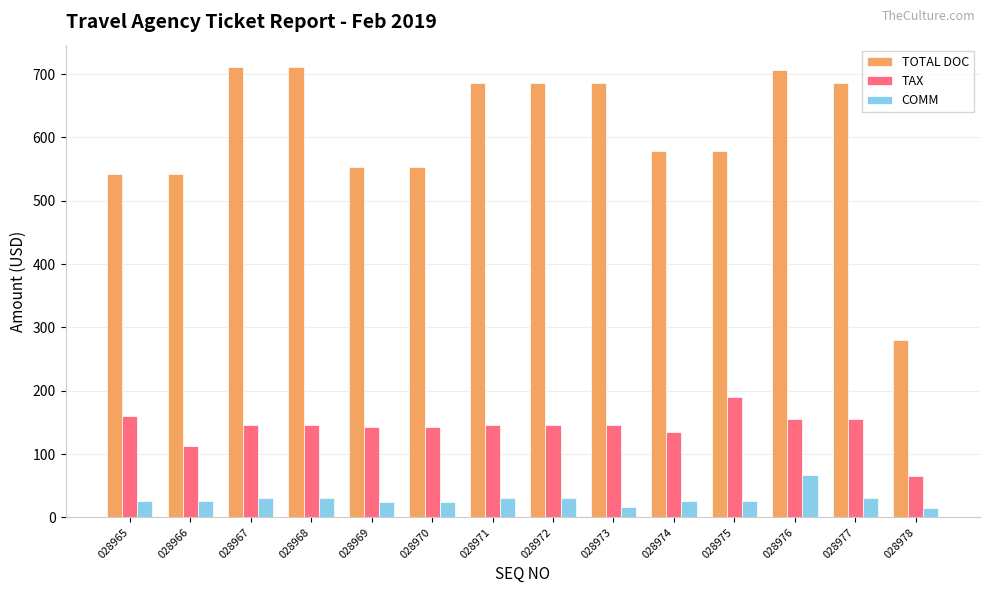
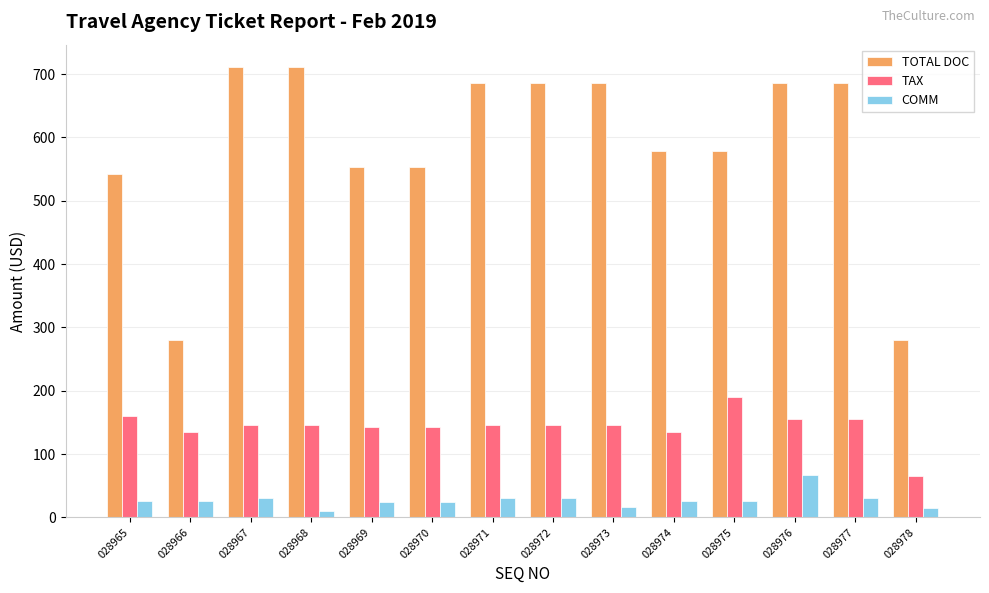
TOTAL DOC, 028966: 540 -> 280
TAX, 028966: 110 -> 130
COMM, 028968: 30 -> 10
TOTAL DOC, 028976: 710 -> 690
